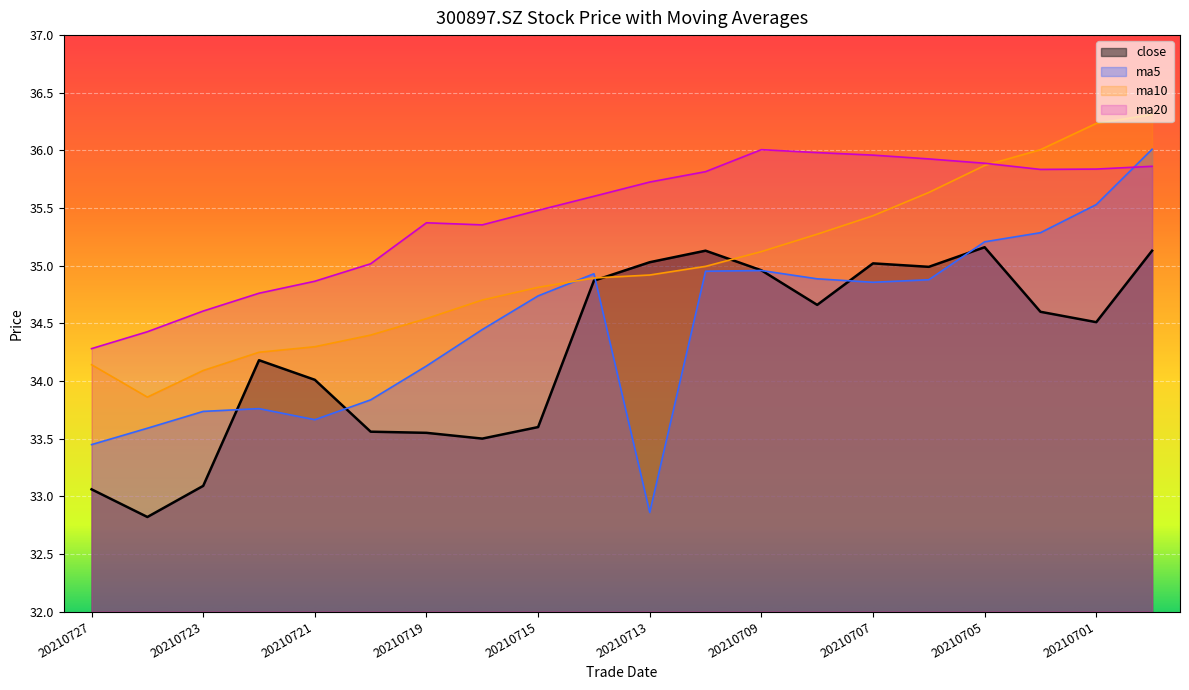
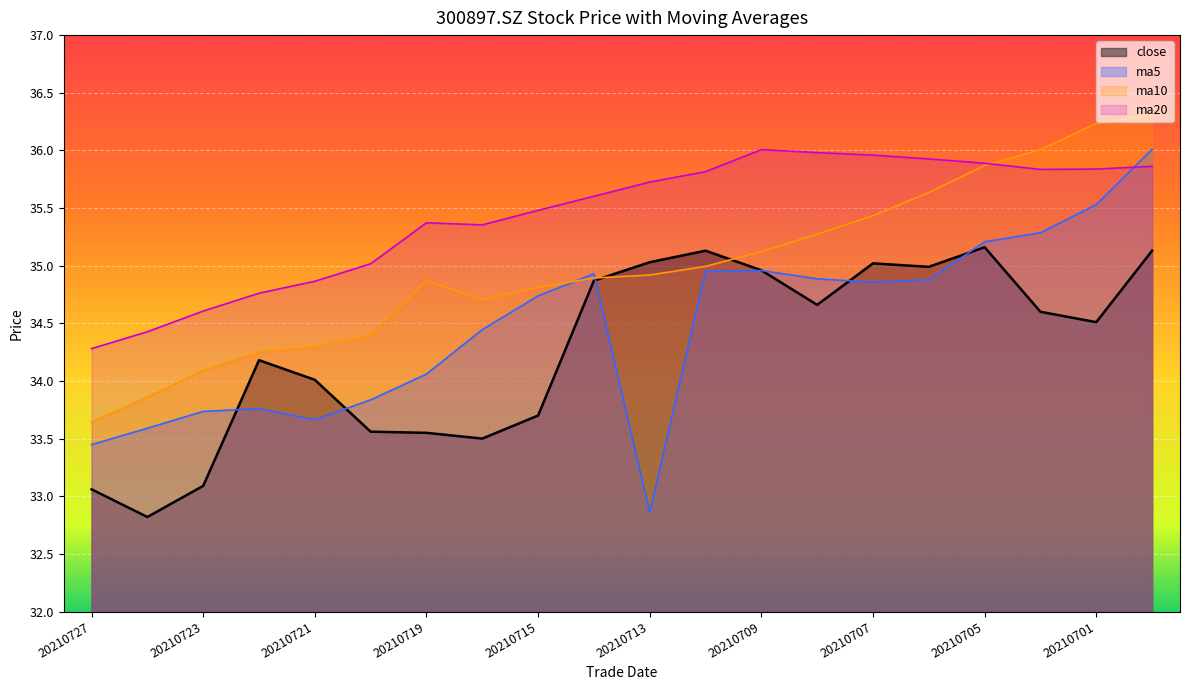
ma10, 20210727: 34.14 -> 33.64
ma5, 20210719: 34.13 -> 34.06
ma10, 20210719: 34.54 -> 34.87
close, 20210715: 33.6 -> 33.7
